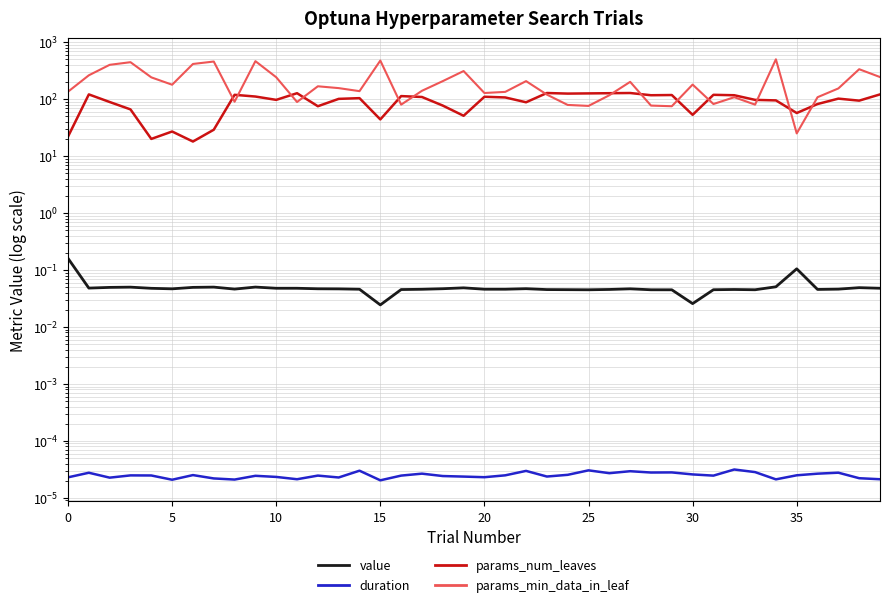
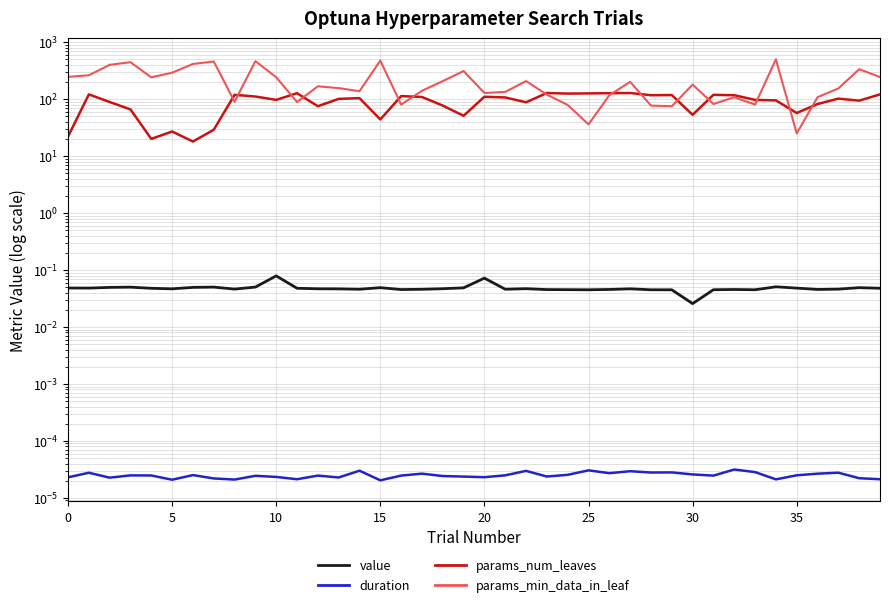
value, 0: 0.16 -> 0.05
params_min_data_in_leaf, 0: 140 -> 250
params_min_data_in_leaf, 5: 180 -> 300
value, 10: 0.05 -> 0.08
value, 15: 0.024 -> 0.05
value, 20: 0.05 -> 0.07
params_min_data_in_leaf, 25: 80 -> 40
value, 35: 0.10 -> 0.05
